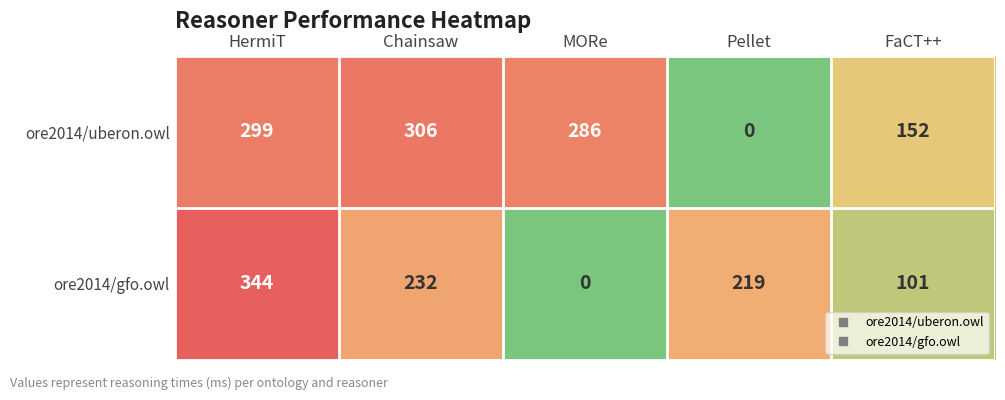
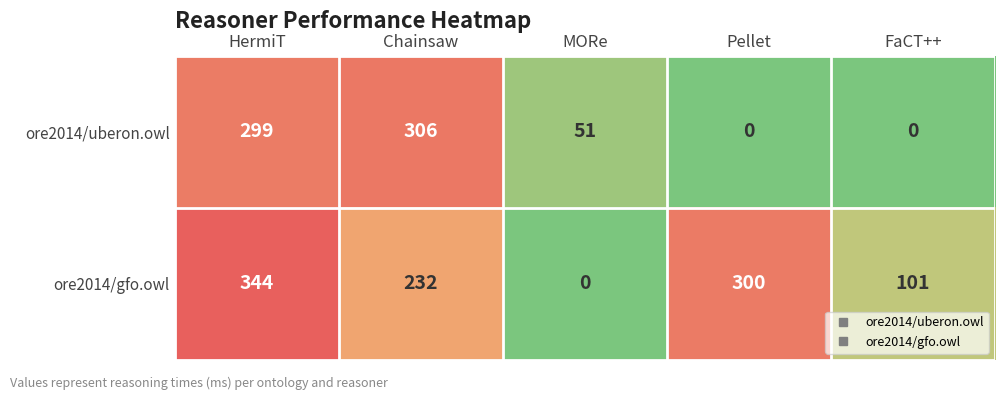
ore2014/uberon.owl, MORe: 286 -> 51
ore2014/uberon.owl, FaCT++: 152 -> 0
ore2014/gfo.owl, Pellet: 219 -> 300
